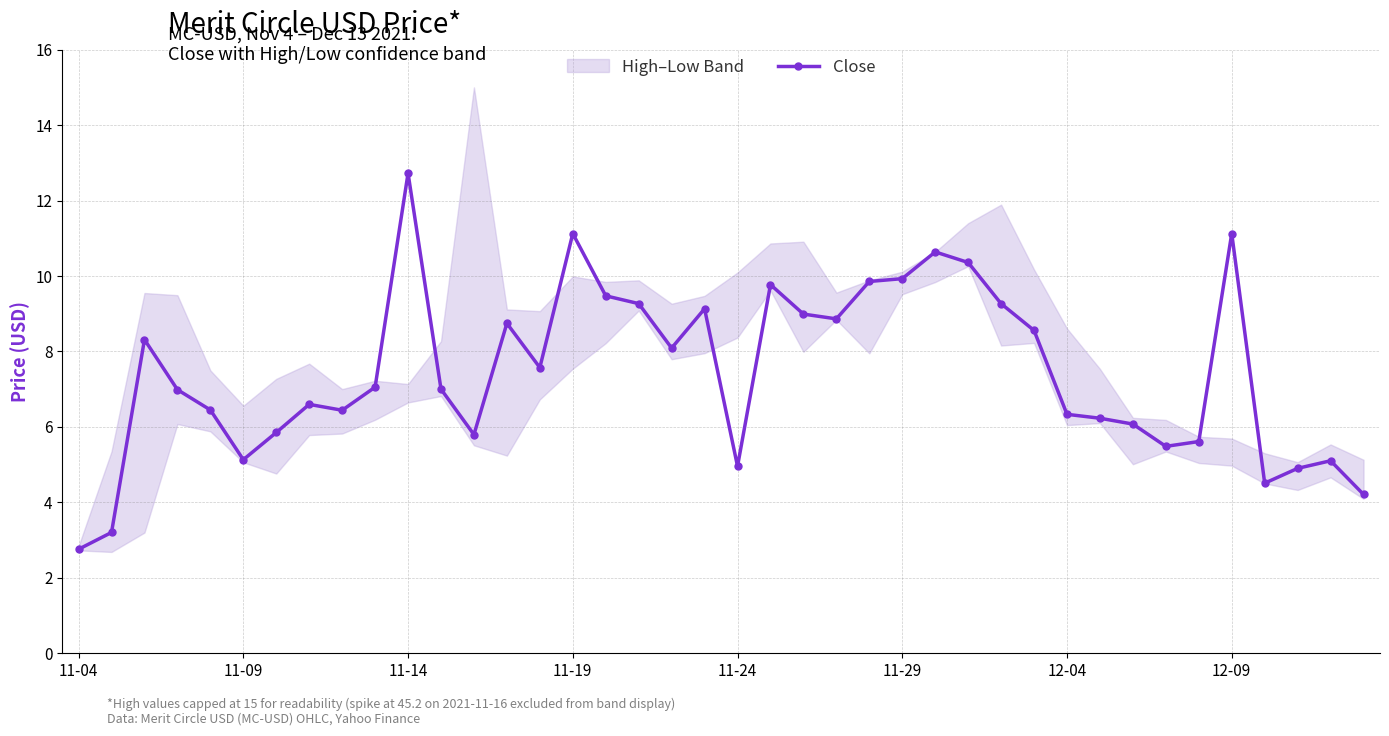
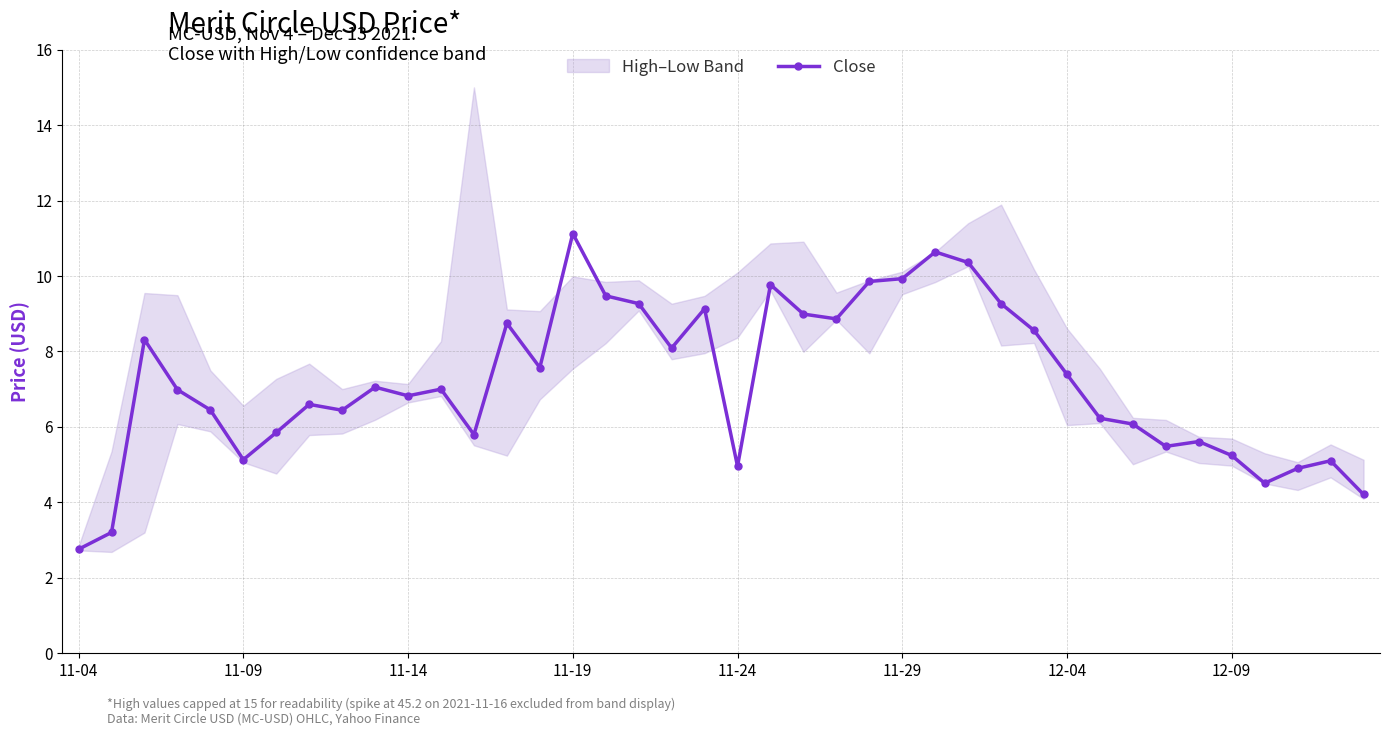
Close, 11-14: 12.7 -> 6.8
Close, 12-04: 6.3 -> 7.4
Close, 12-09: 11.1 -> 5.2
